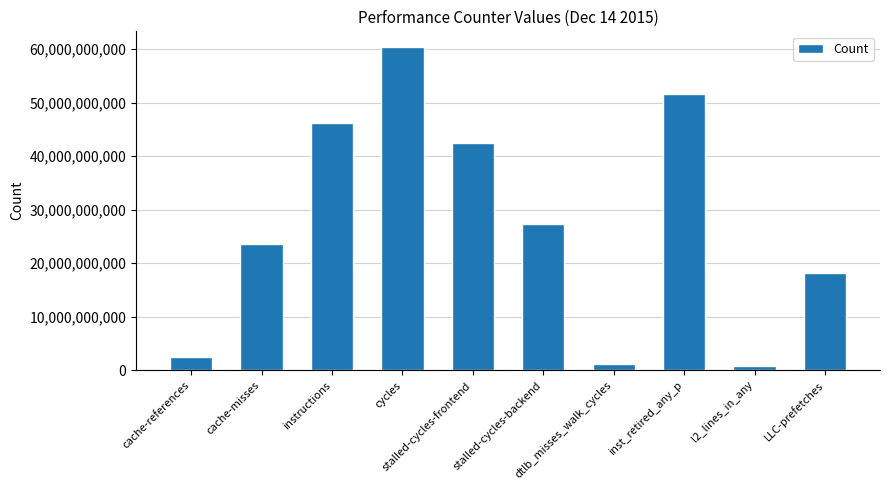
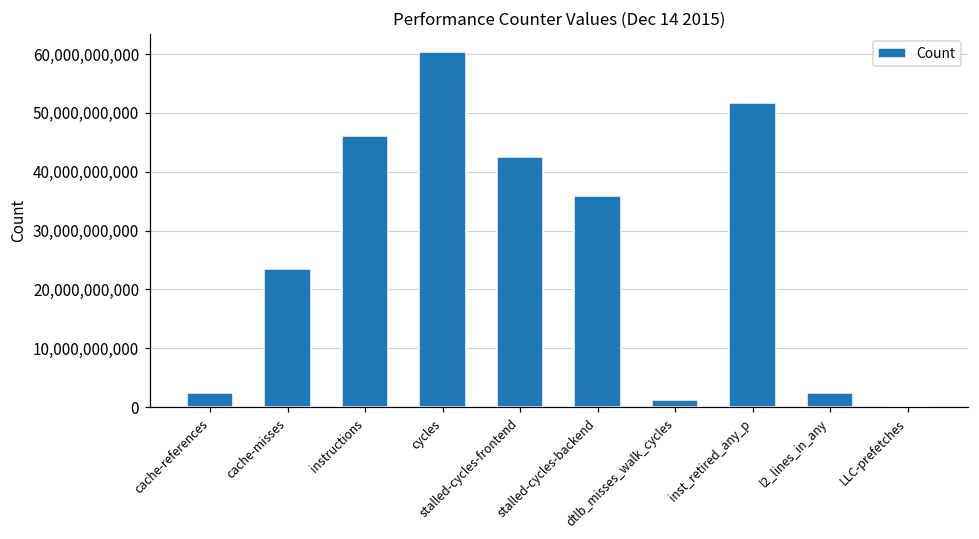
stalled-cycles-backend: 27,000,000,000 -> 36,000,000,000
l2_lines_in_any: 1,000,000,000 -> 2,000,000,000
LLC-prefetches: 18,000,000,000 -> 0
